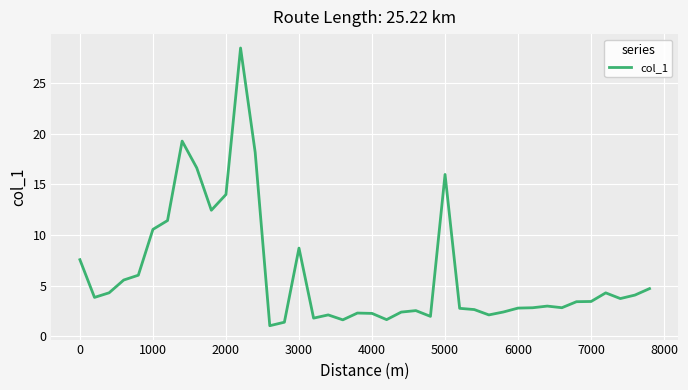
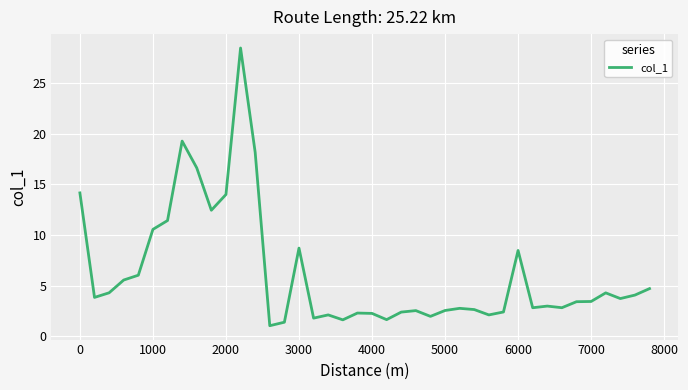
0: 7.6 -> 14.2
5000: 16.0 -> 2.5
6000: 2.8 -> 8.5
